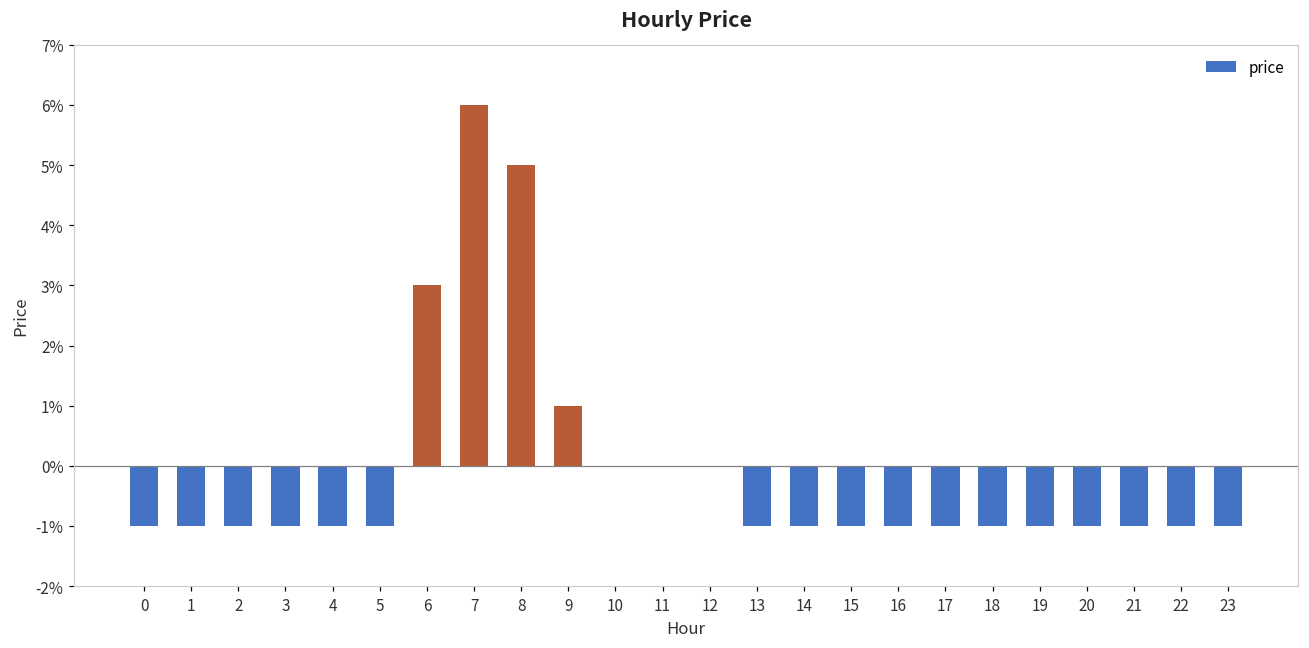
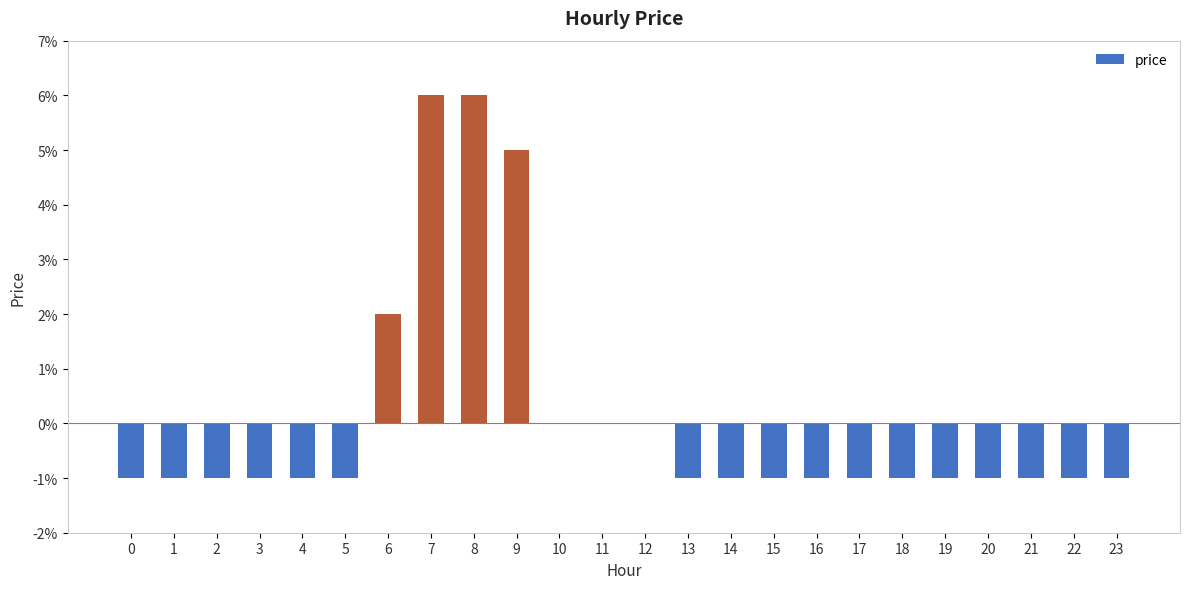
6: 3.0% -> 2.0%
8: 5.0% -> 6.0%
9: 1.0% -> 5.0%
